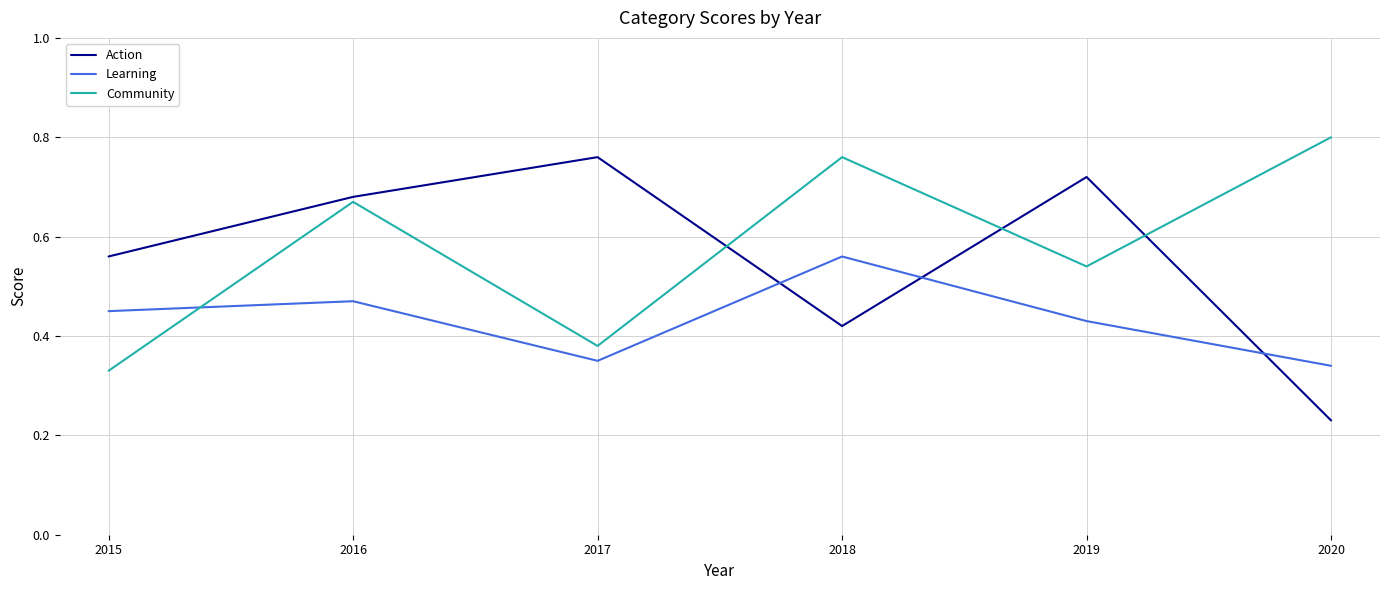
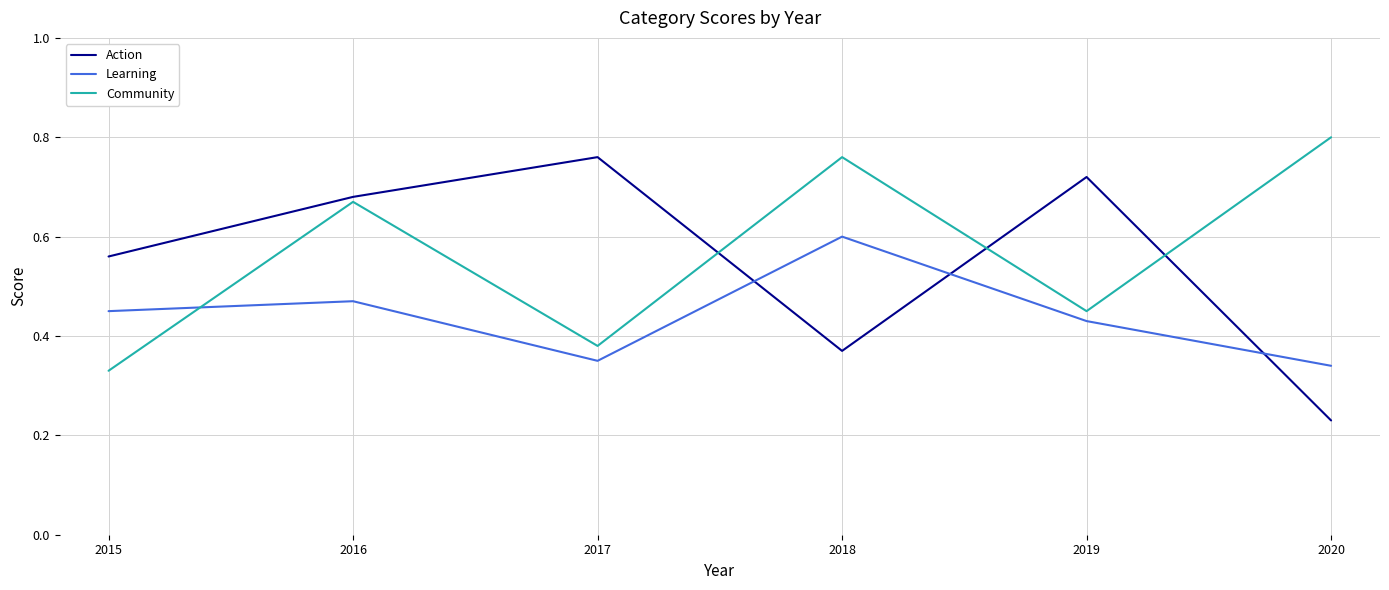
Action, 2018: 0.42 -> 0.37
Learning, 2018: 0.56 -> 0.60
Community, 2019: 0.54 -> 0.45
